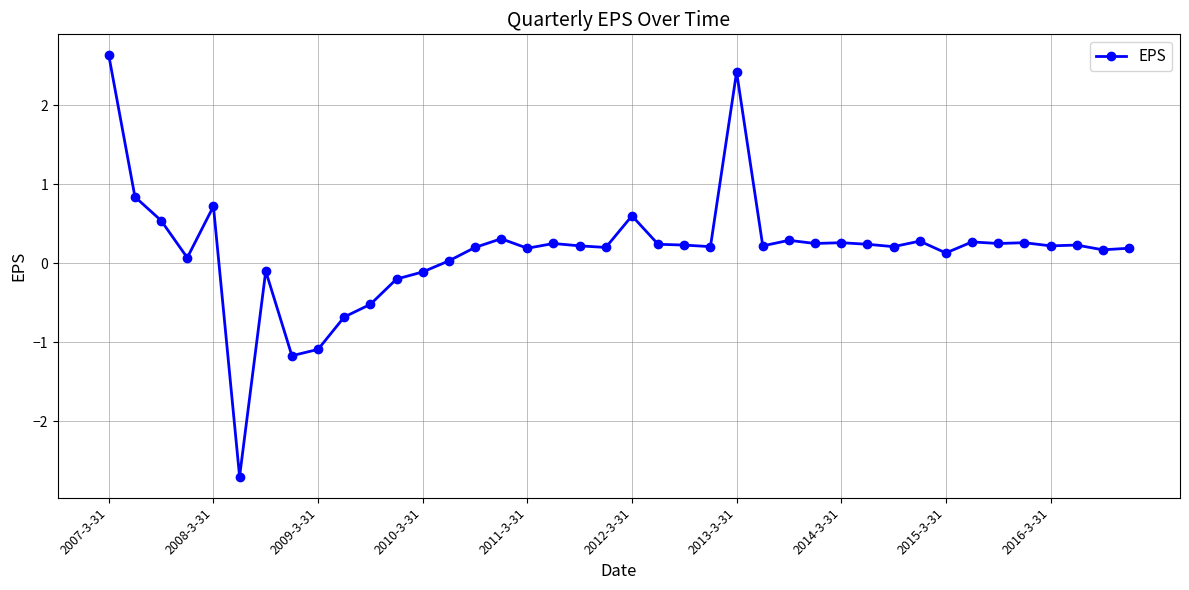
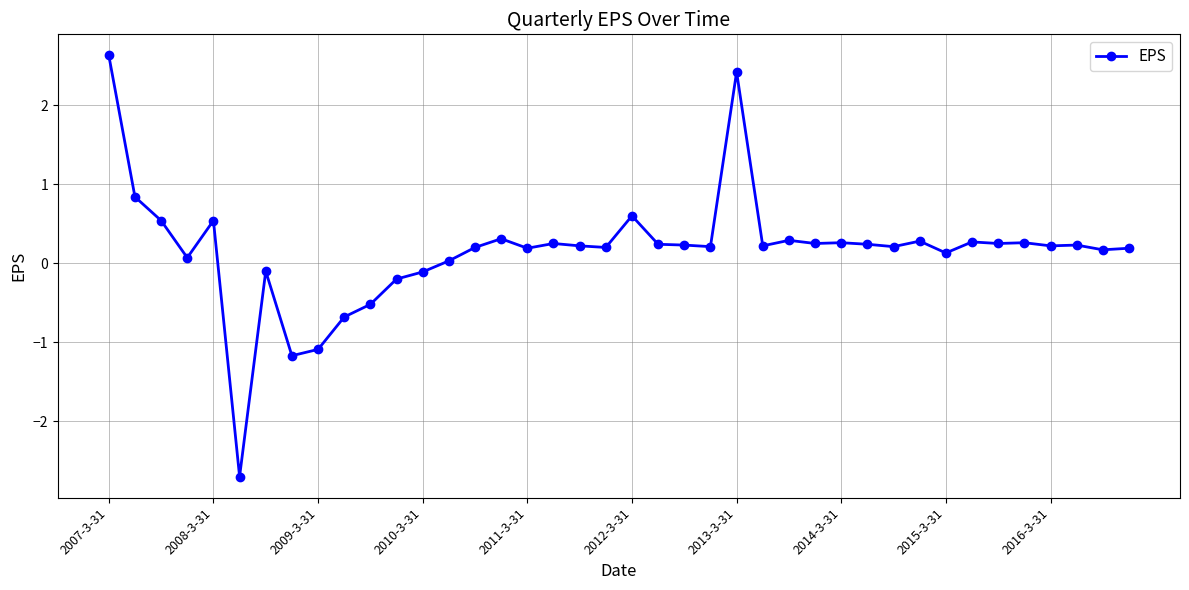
2008-3-31: 0.7 -> 0.5
